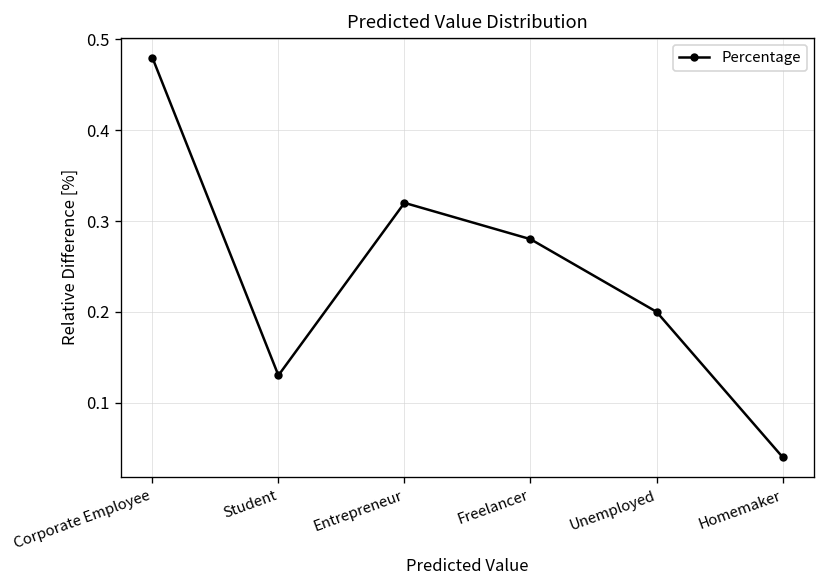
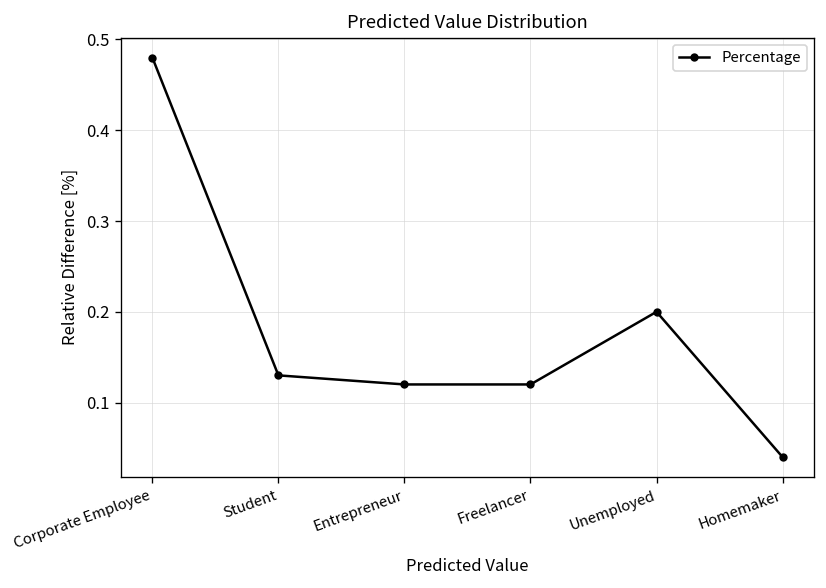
Entrepreneur: 0.32 -> 0.12
Freelancer: 0.28 -> 0.12
